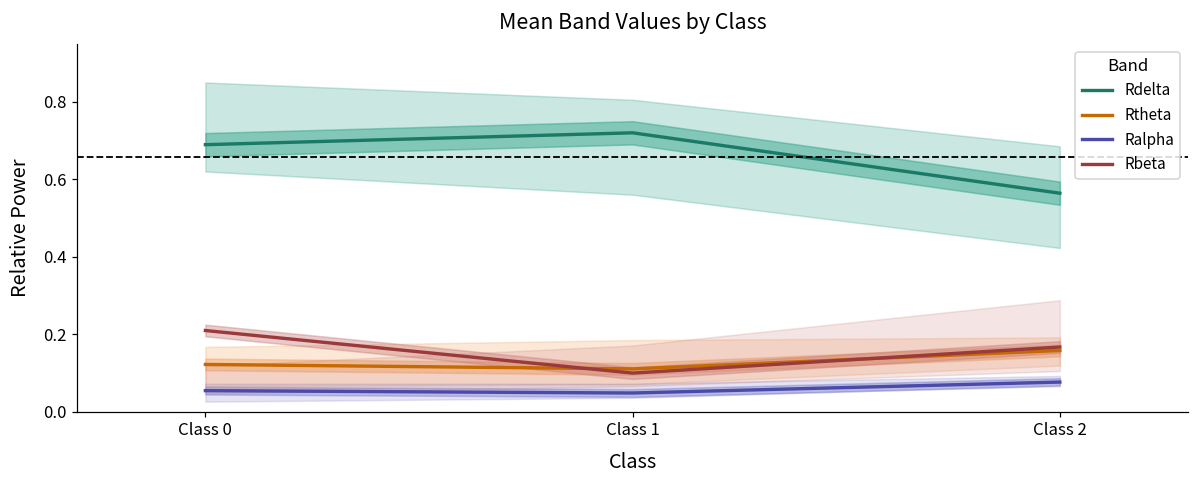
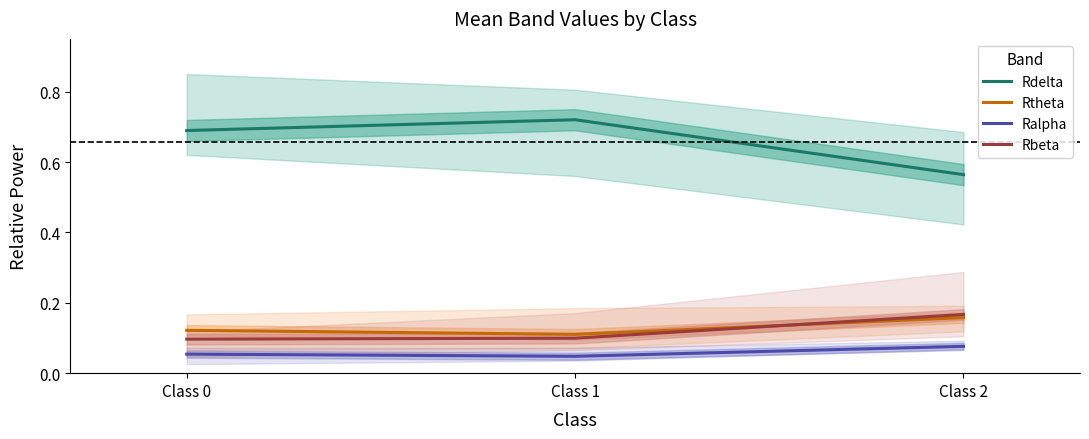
Rbeta, Class 0: 0.21 -> 0.10
